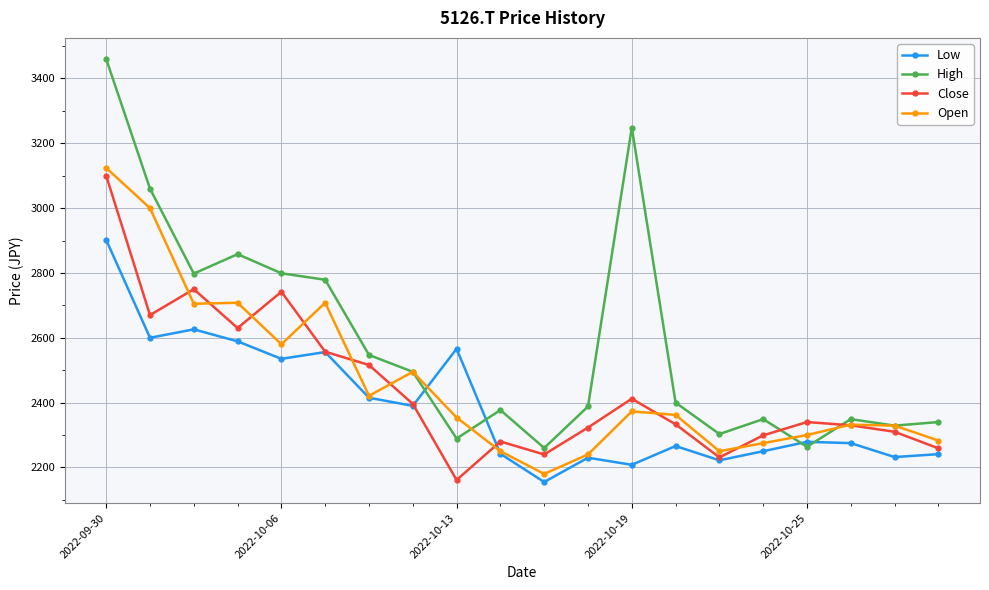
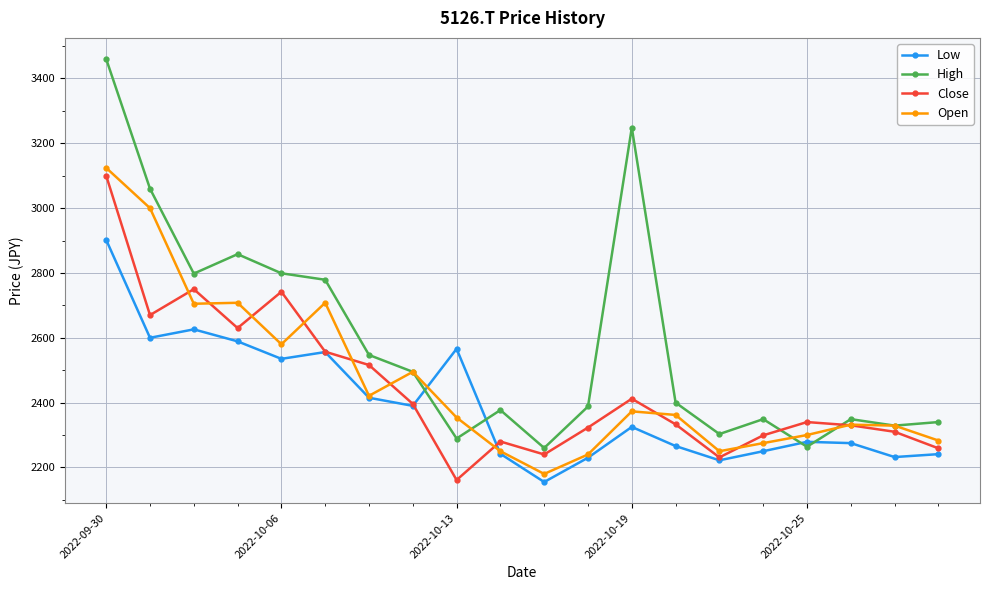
Low, 2022-10-19: 2210 -> 2330
